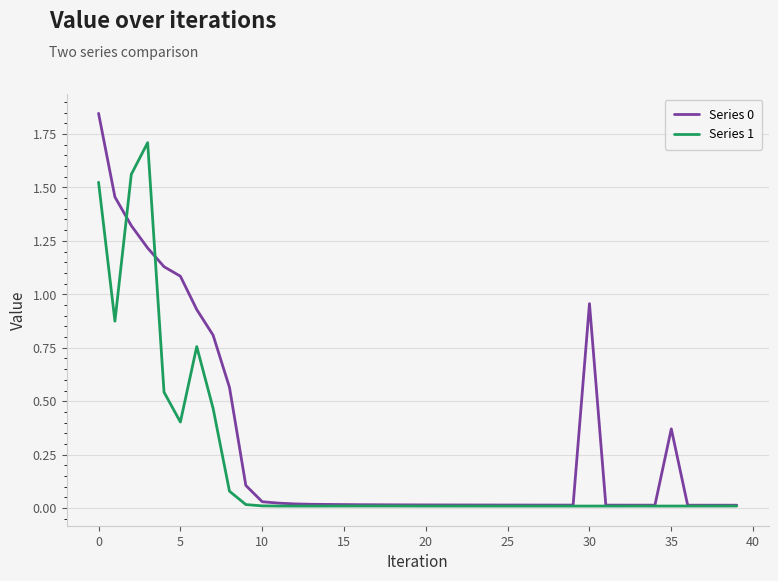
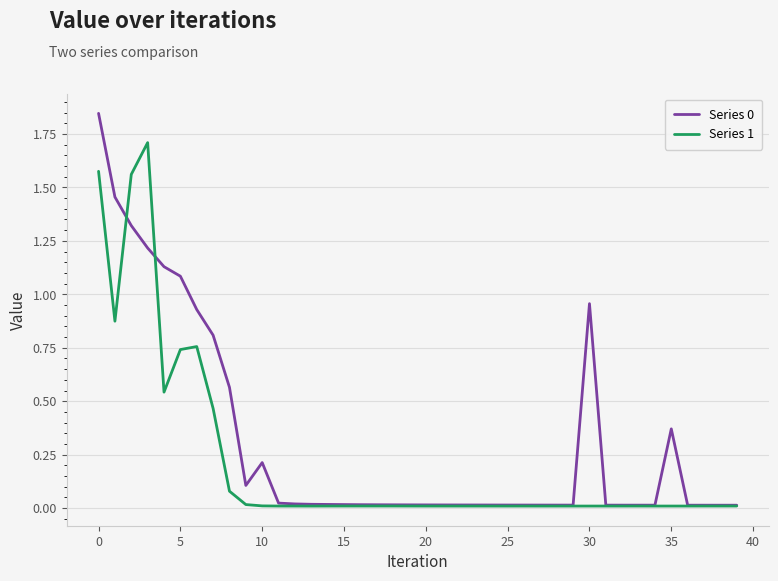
Series 1, 0: 1.52 -> 1.58
Series 1, 5: 0.40 -> 0.74
Series 0, 10: 0.03 -> 0.21
